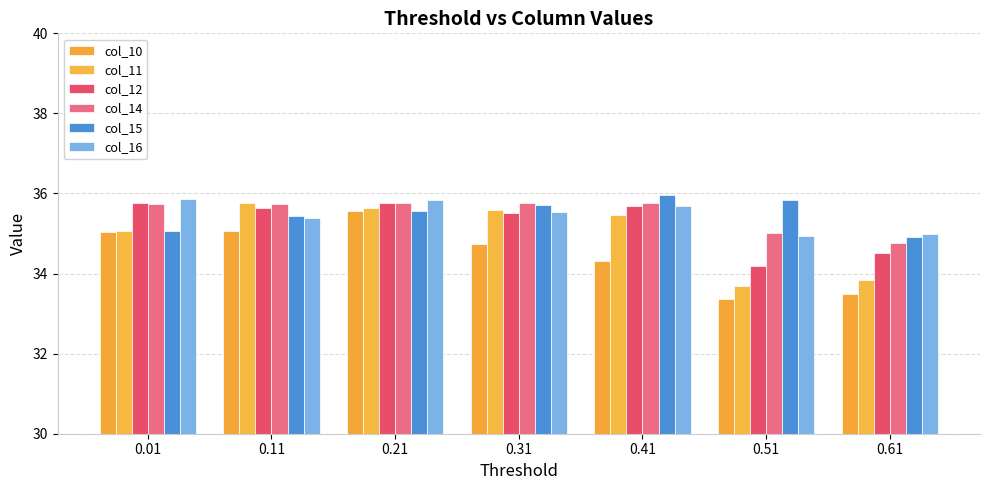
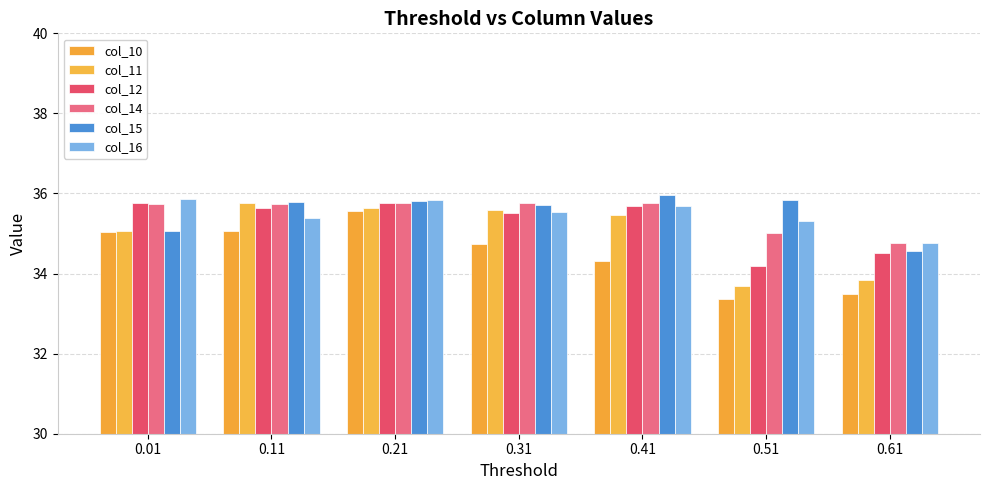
col_15, 0.11: 35.4 -> 35.8
col_15, 0.21: 35.6 -> 35.8
col_16, 0.51: 34.9 -> 35.3
col_15, 0.61: 34.9 -> 34.6
col_16, 0.61: 35.0 -> 34.8
